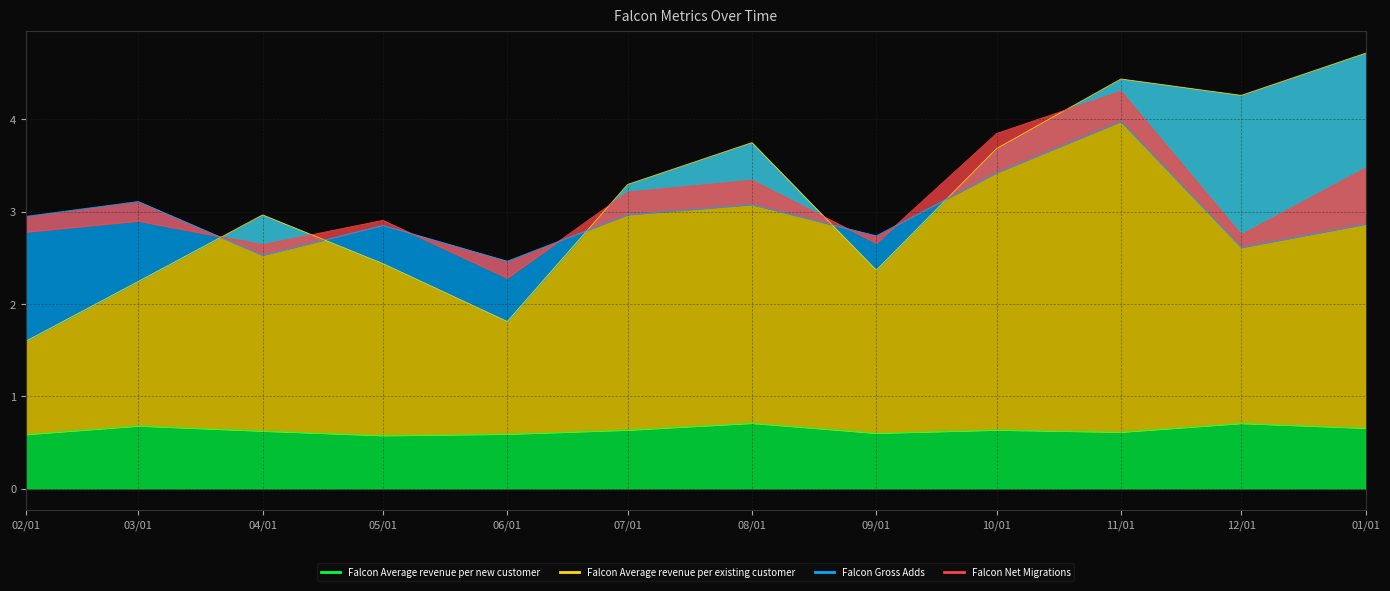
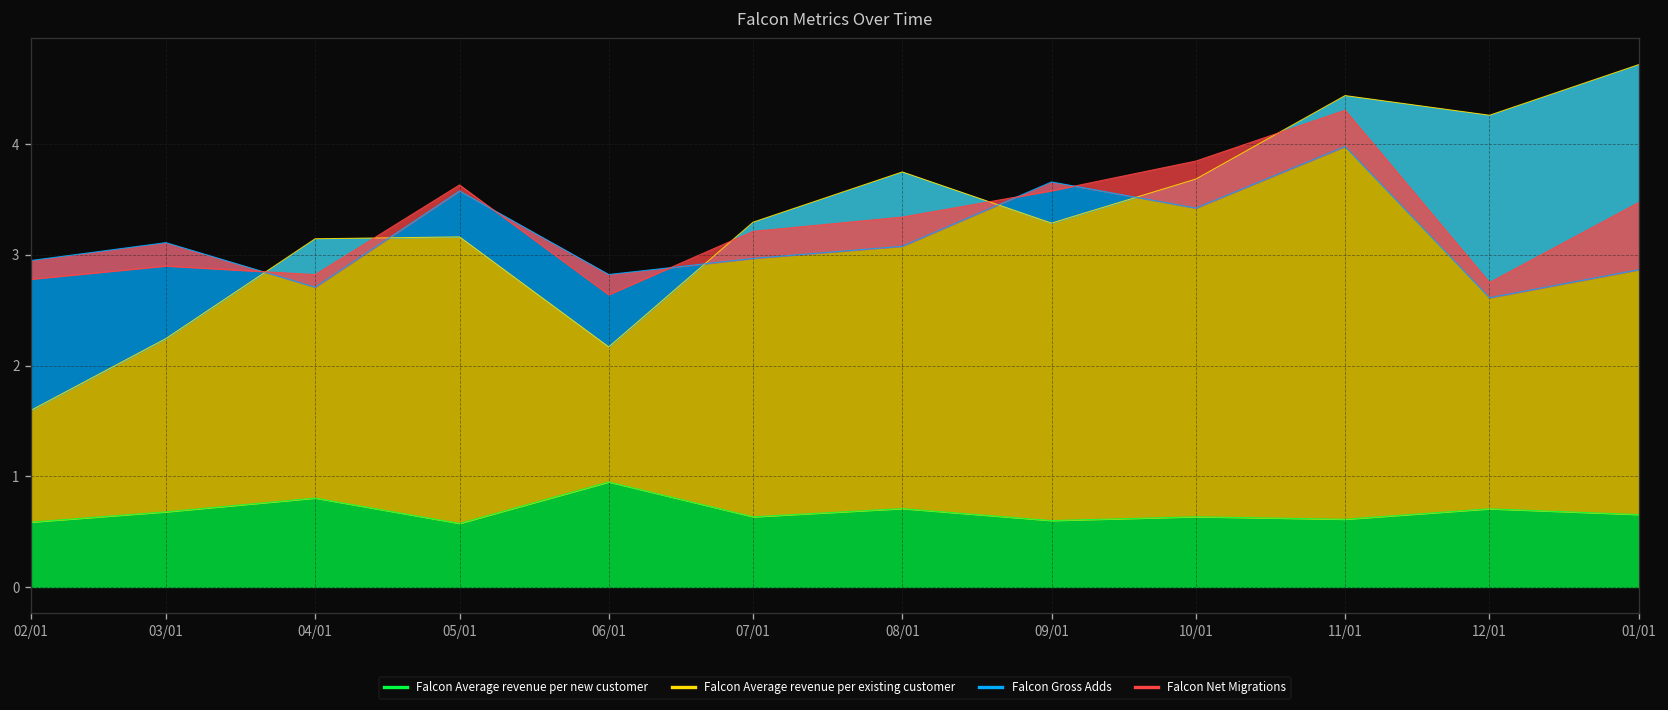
Falcon Average revenue per new customer, 04/01: 0.6 -> 0.8
Falcon Average revenue per existing customer, 05/01: 1.9 -> 2.6
Falcon Average revenue per new customer, 06/01: 0.6 -> 0.9
Falcon Average revenue per existing customer, 09/01: 1.8 -> 2.7
